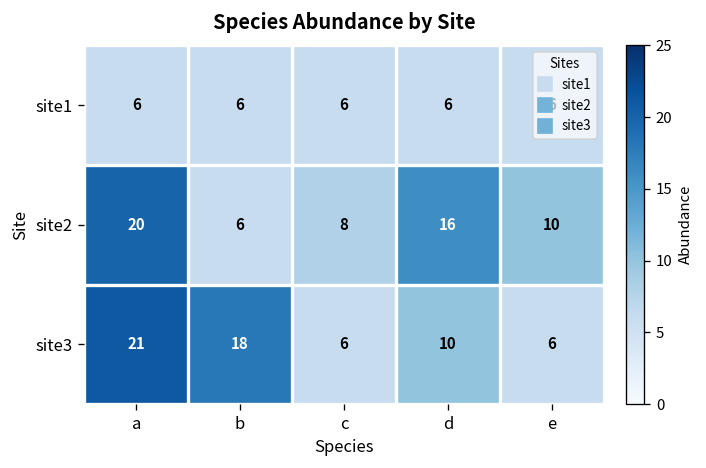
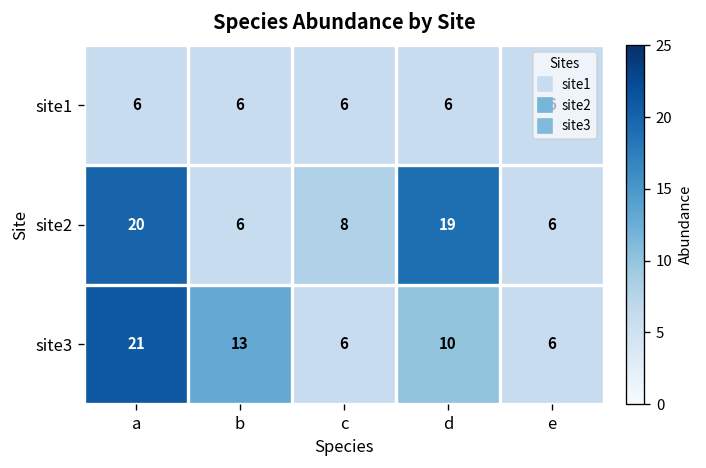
site2, d: 16 -> 19
site2, e: 10 -> 6
site3, b: 18 -> 13
